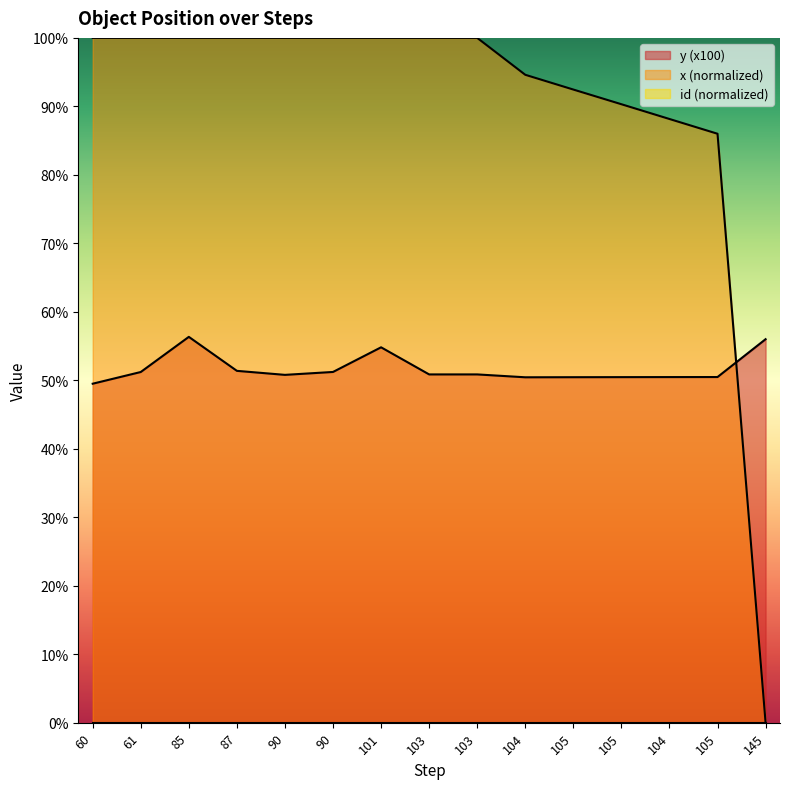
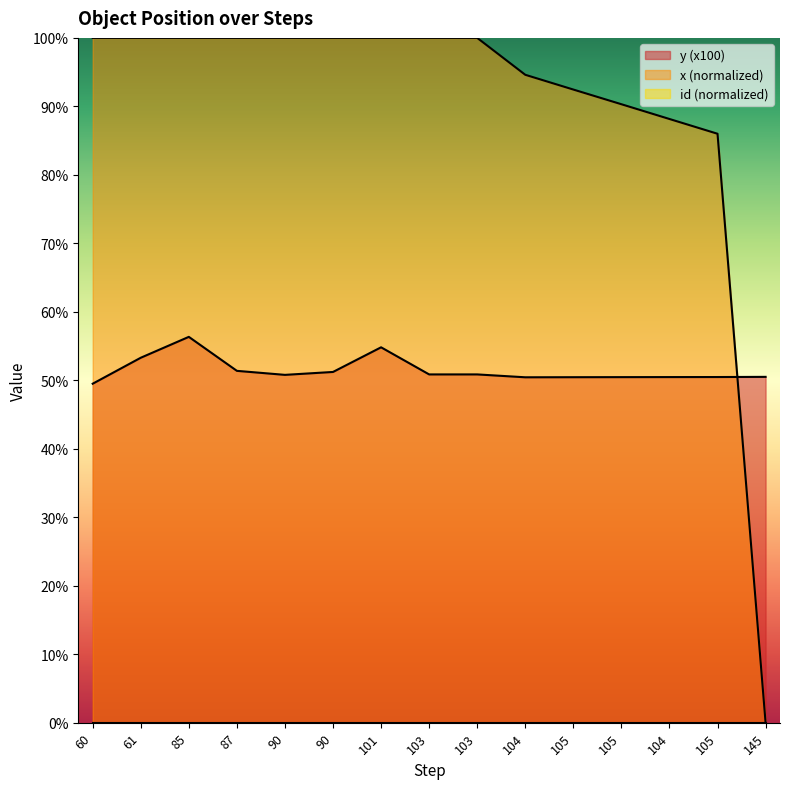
y (x100), 61: 51% -> 53%
y (x100), 145: 56% -> 51%
